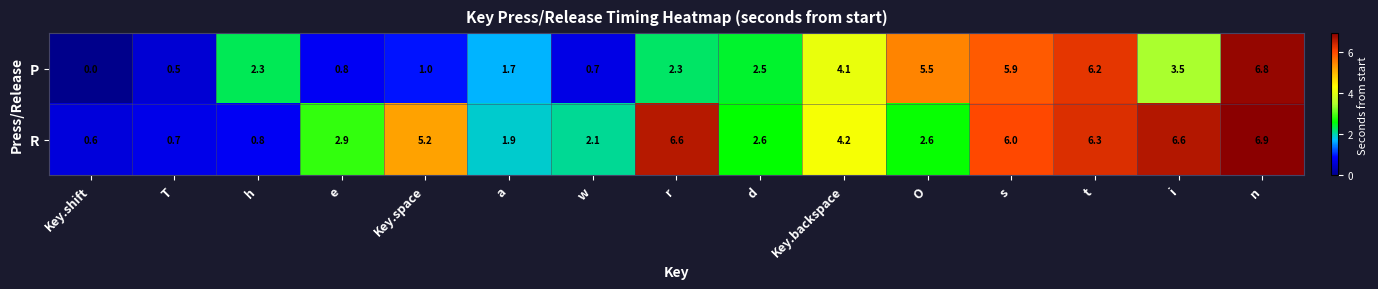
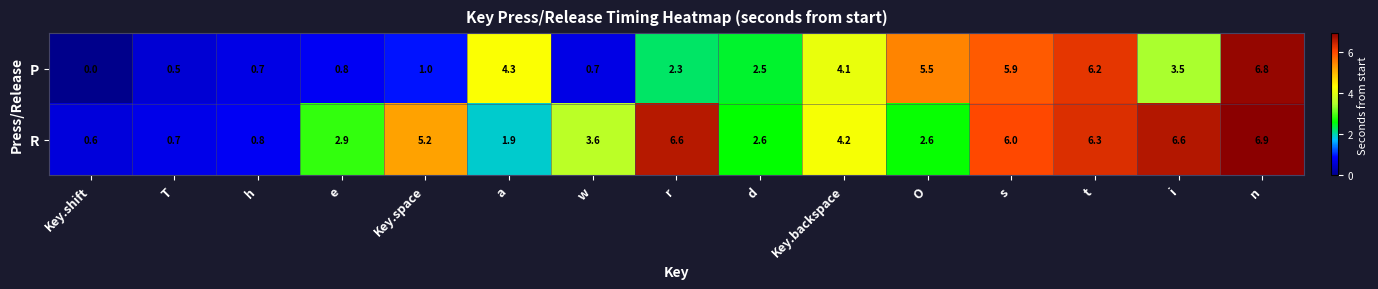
P, h: 2.3 -> 0.7
P, a: 1.7 -> 4.3
R, w: 2.1 -> 3.6
